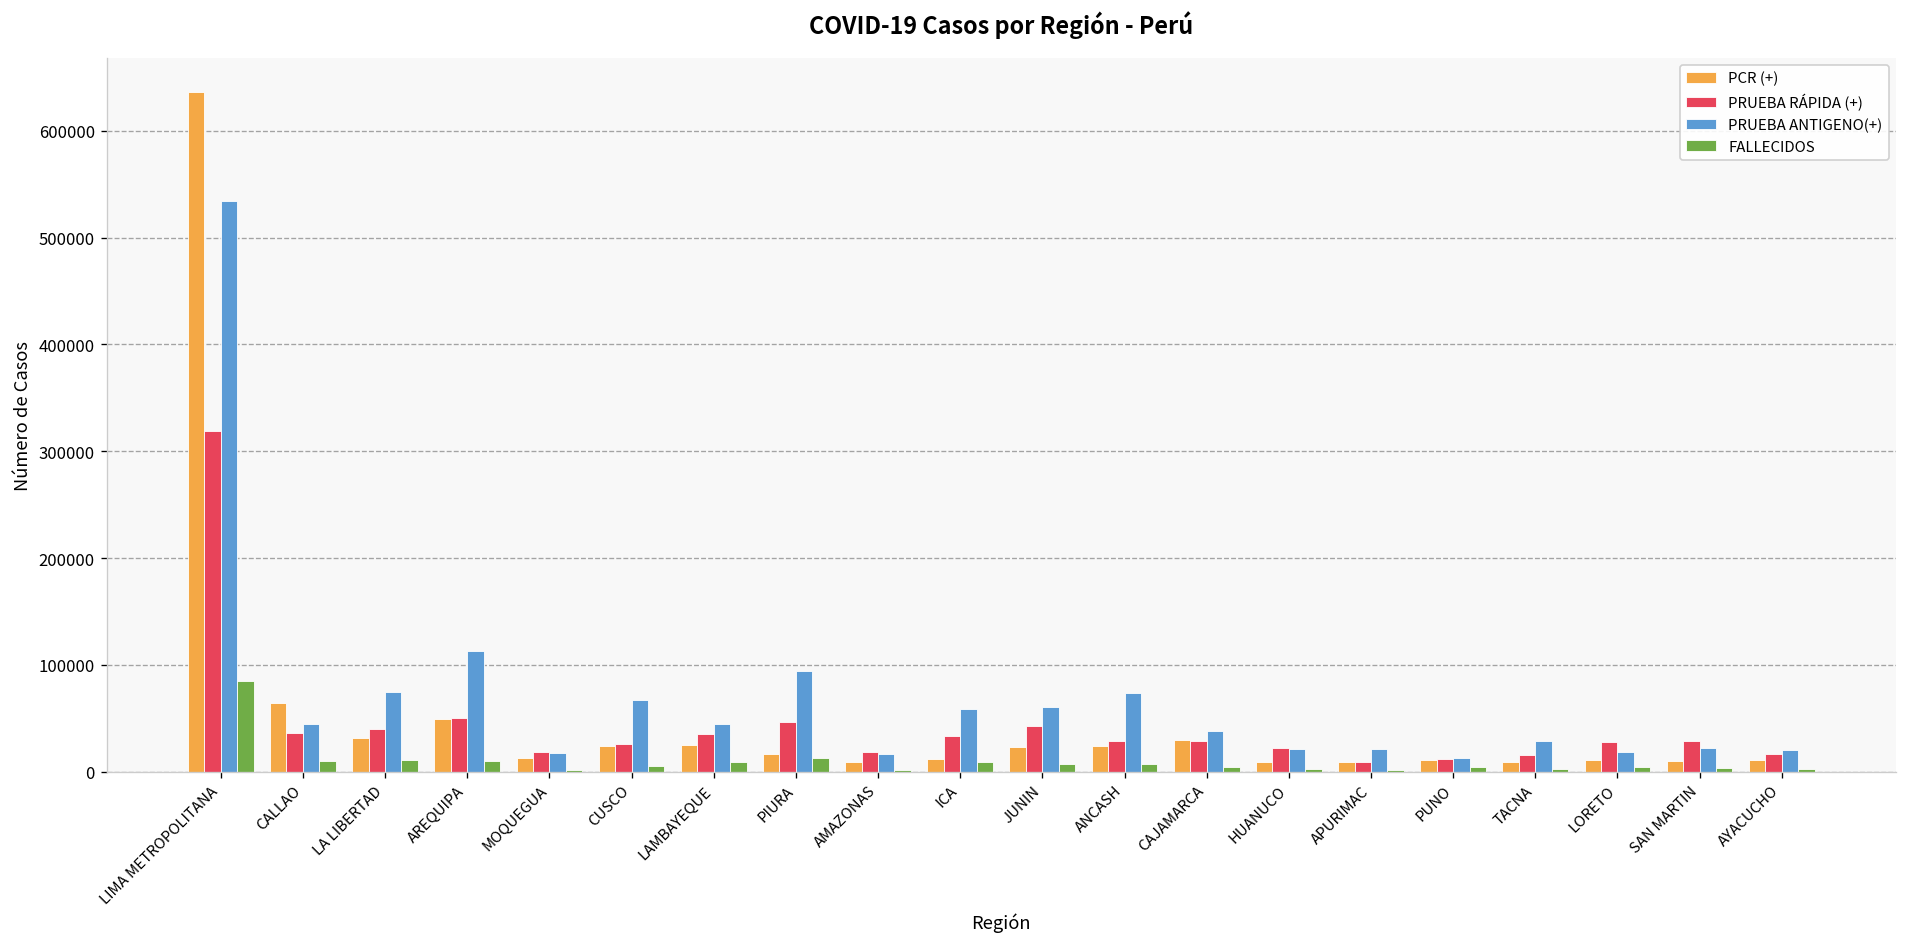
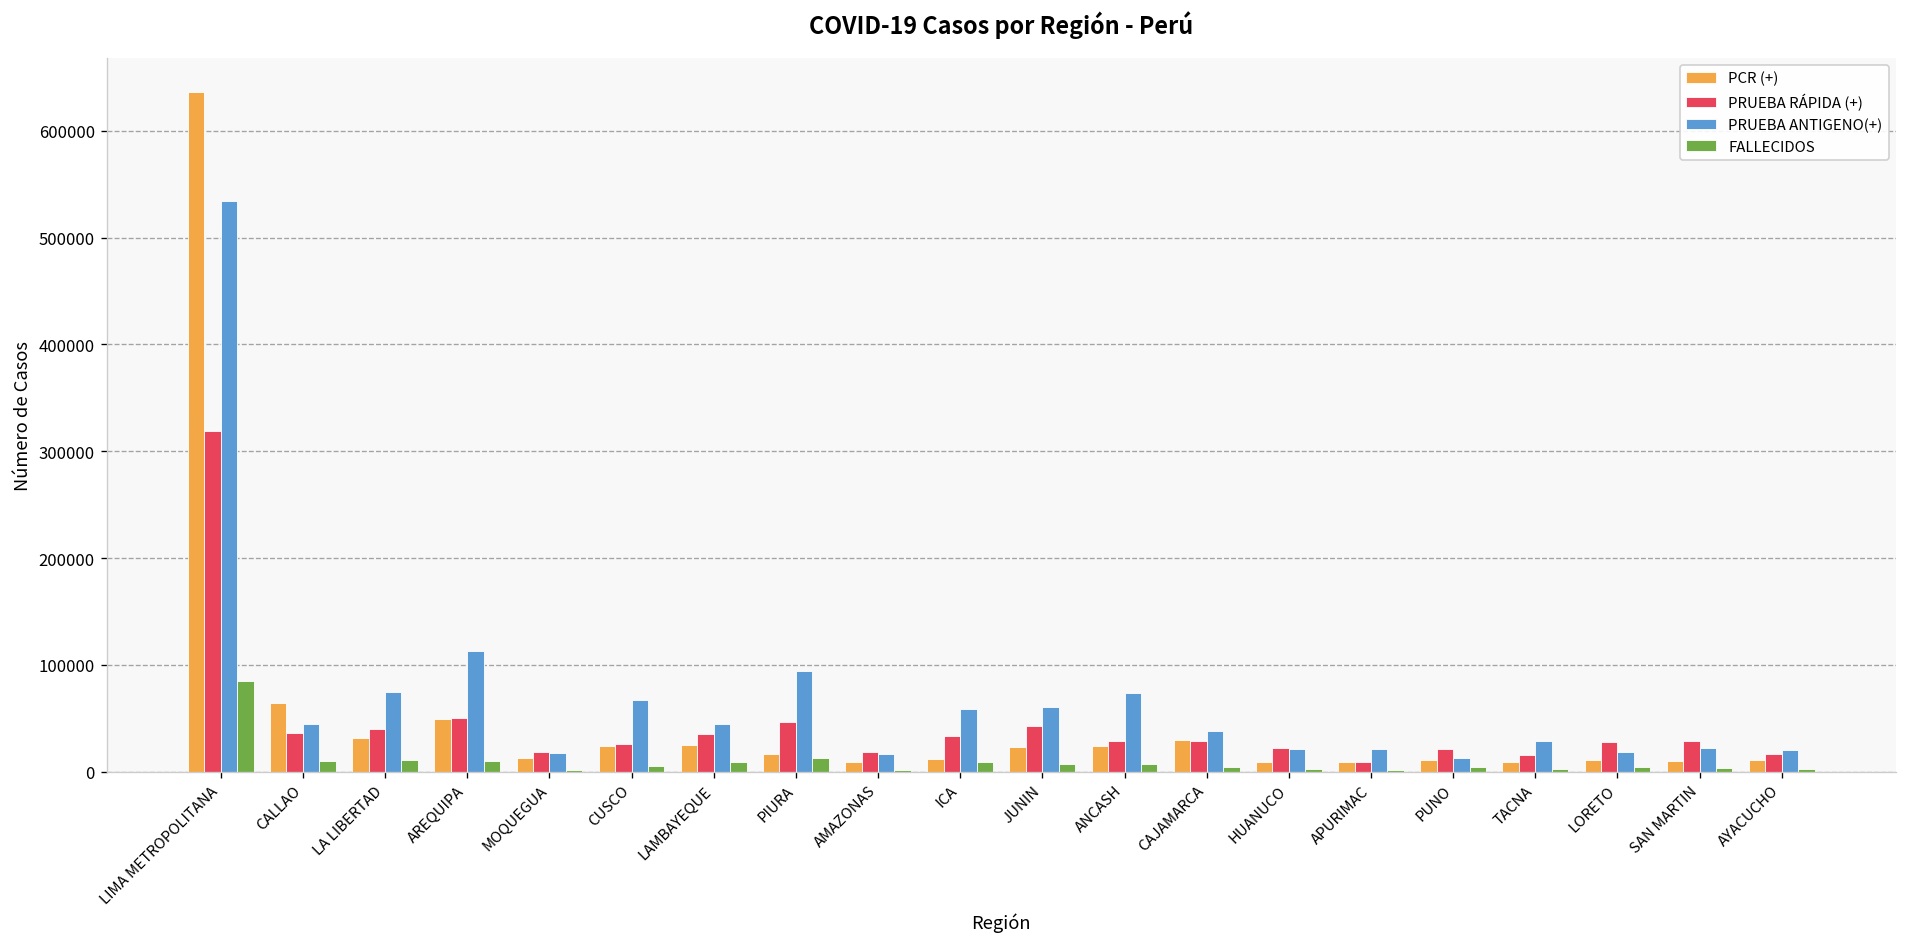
PRUEBA RÁPIDA (+), PUNO: 10000 -> 20000
